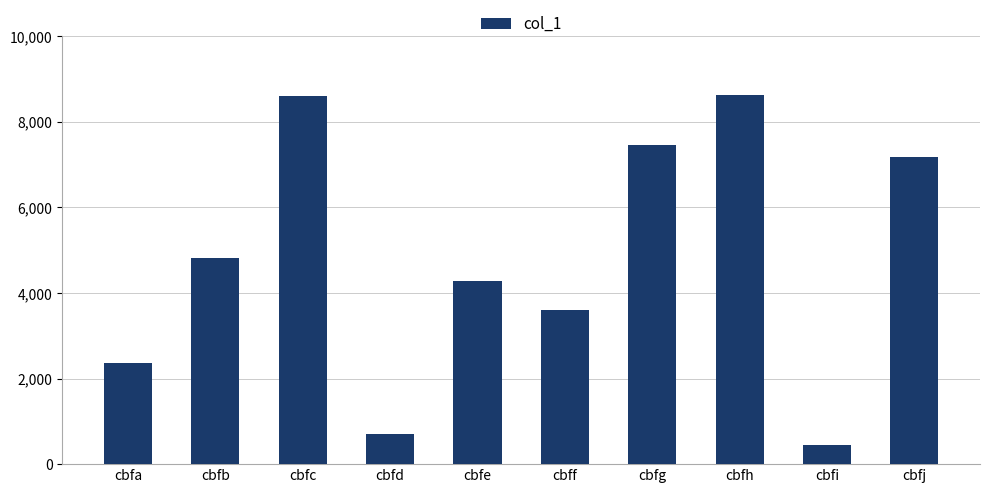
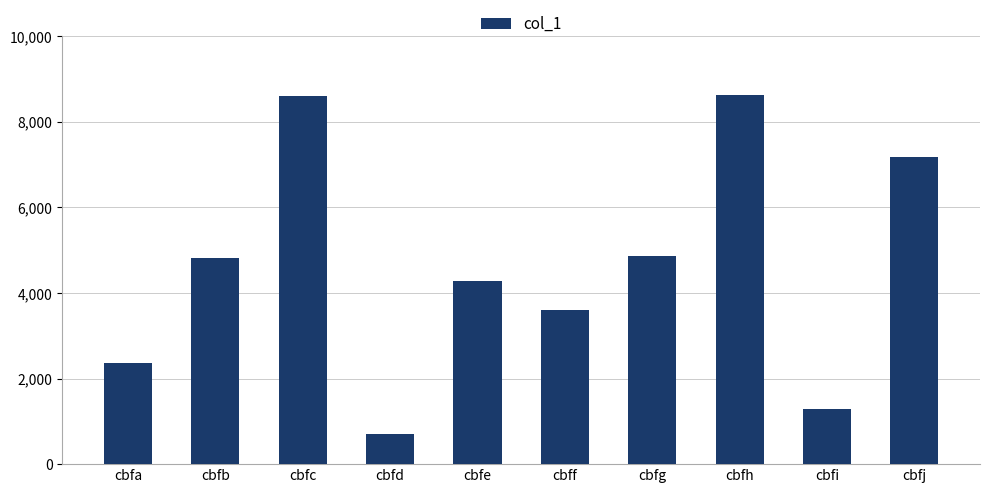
cbfg: 7,500 -> 4,900
cbfi: 500 -> 1,300
